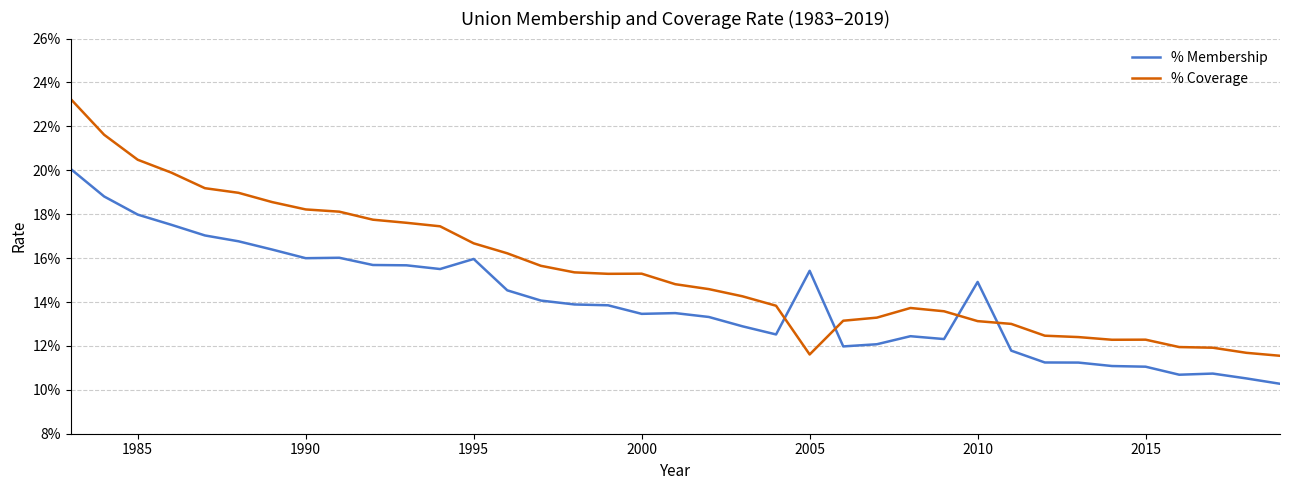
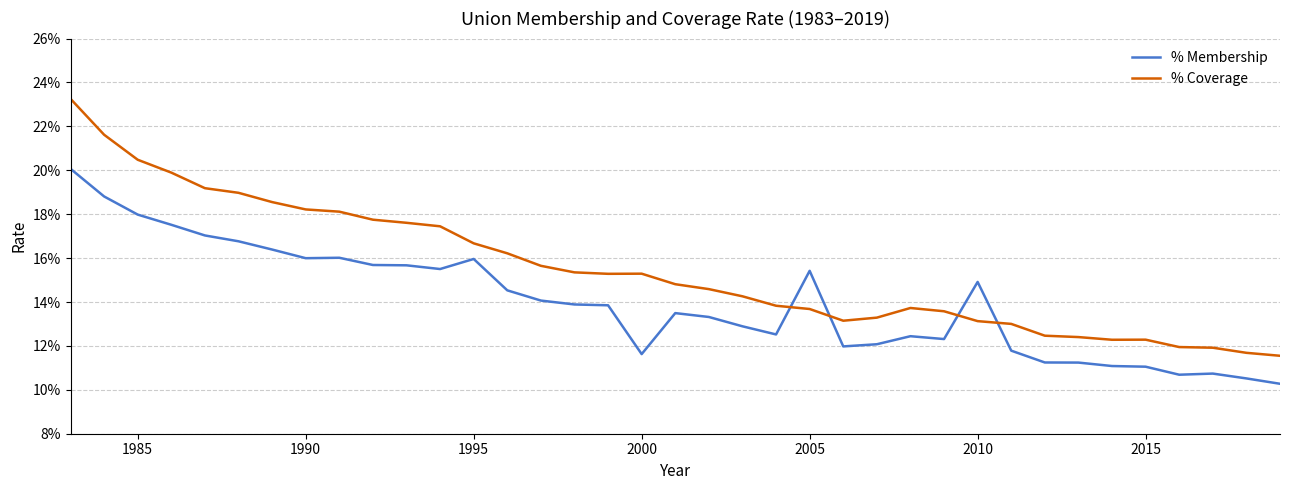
% Membership, 2000: 13.5% -> 11.6%
% Coverage, 2005: 11.6% -> 13.7%
